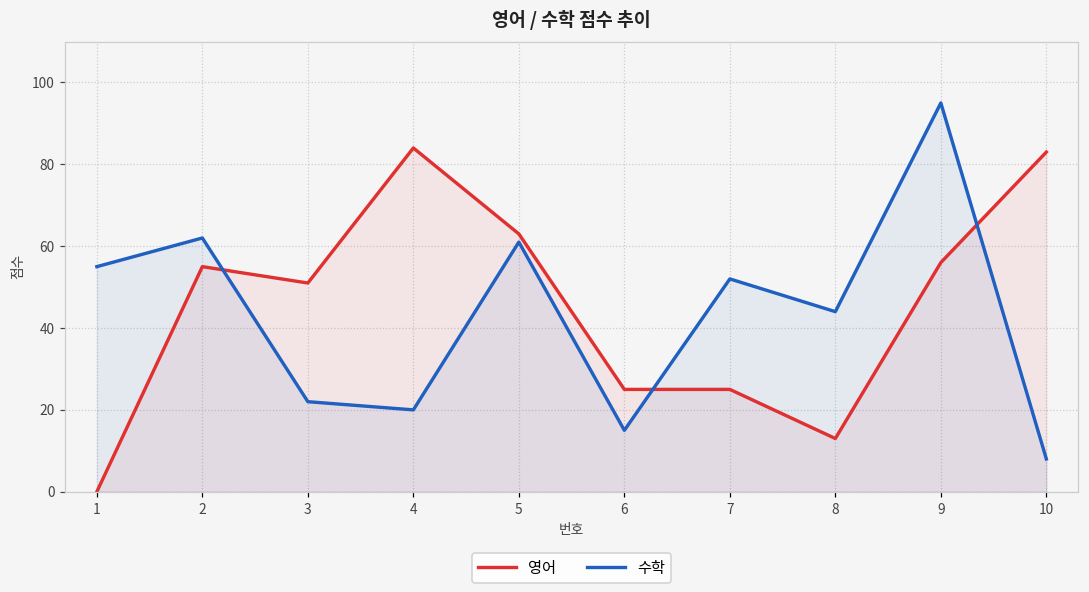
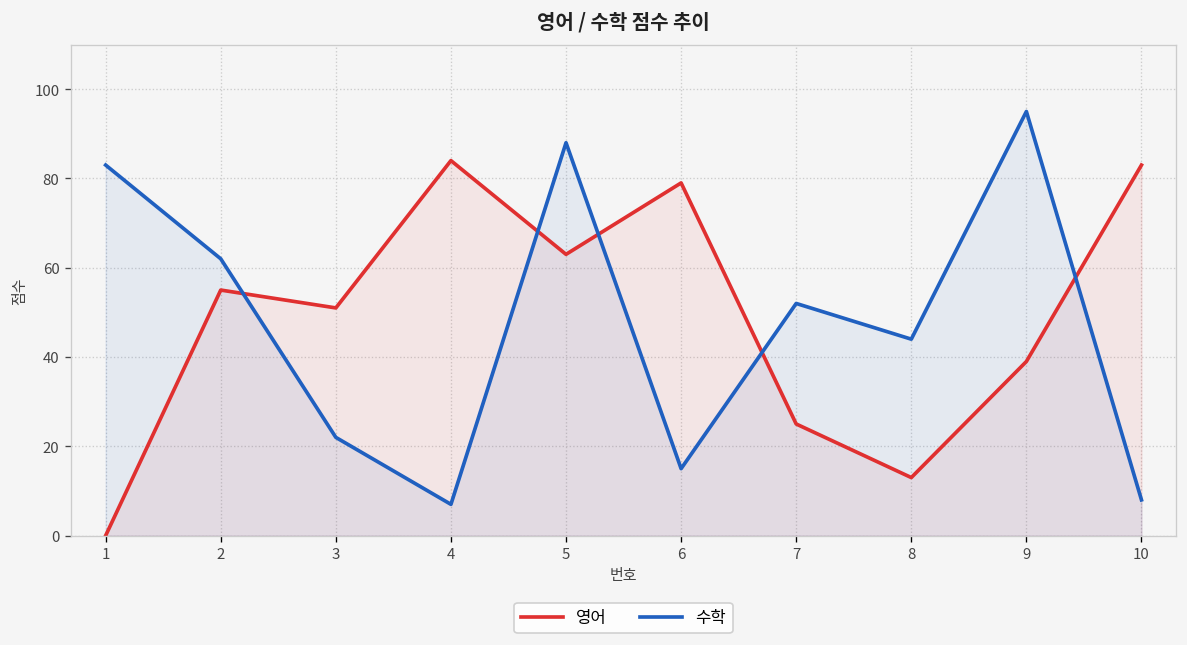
수학, 1: 55 -> 83
수학, 4: 20 -> 7
수학, 5: 61 -> 88
영어, 6: 25 -> 79
영어, 9: 56 -> 39
